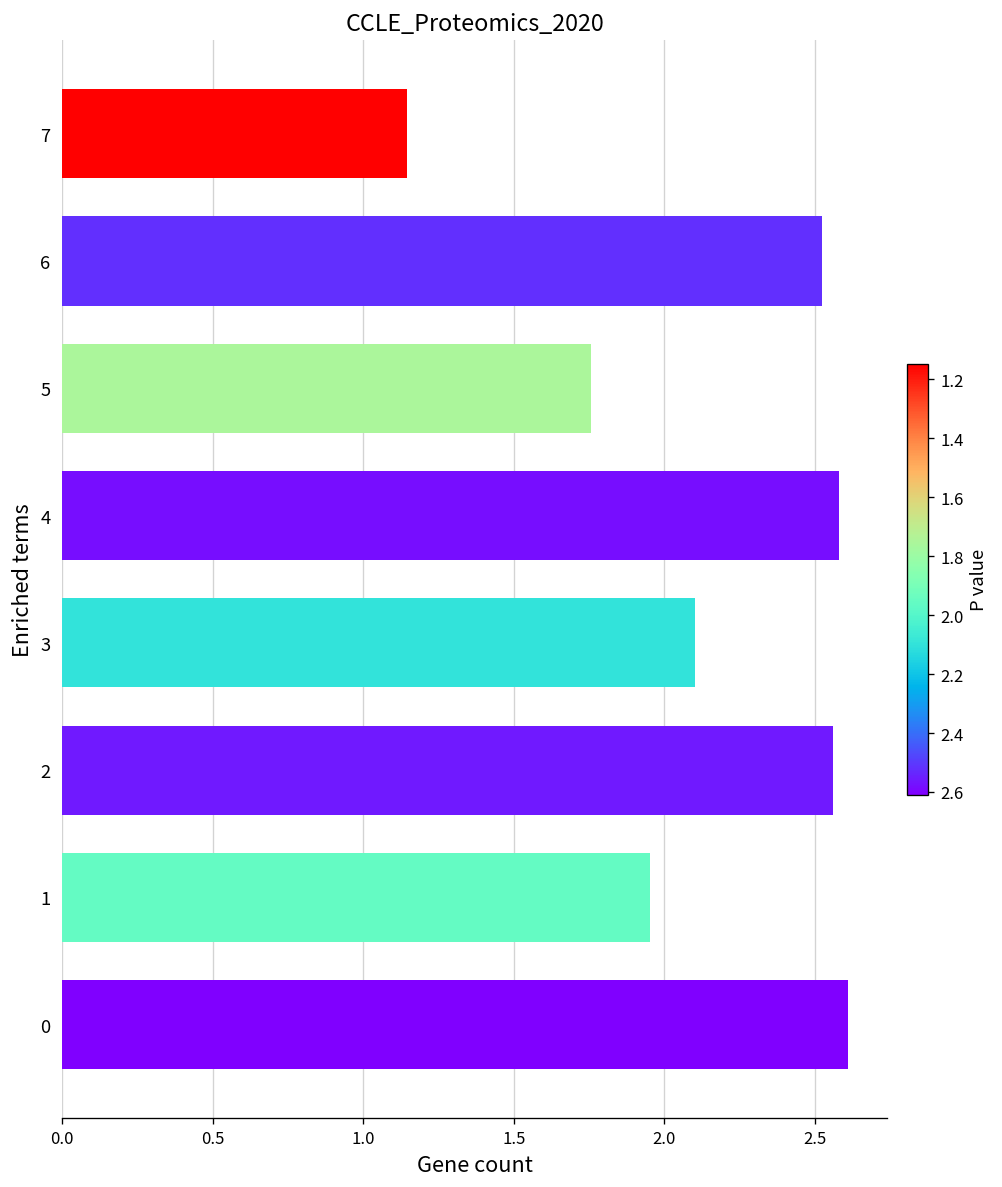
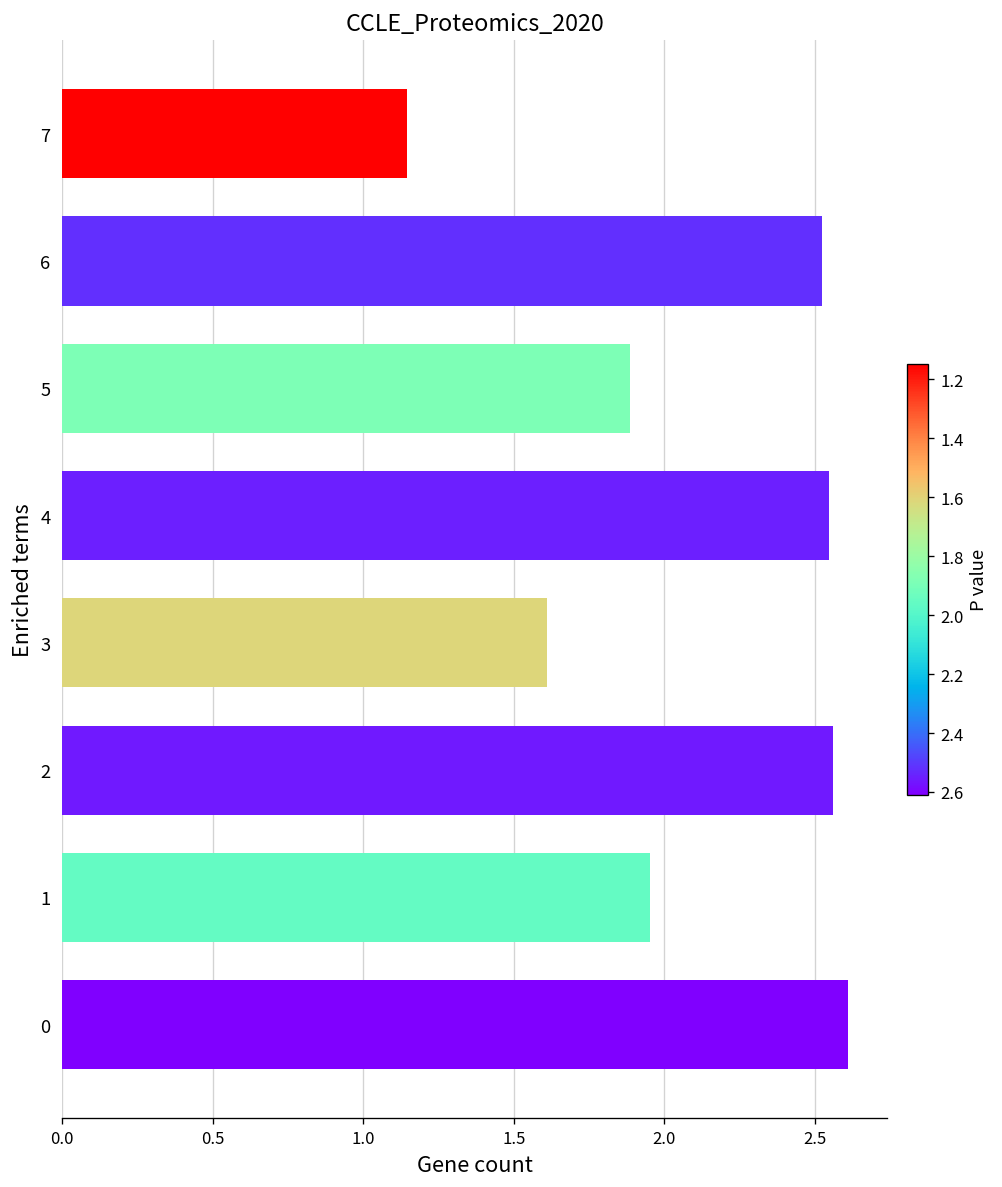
5: 1.76 -> 1.88
4: 2.58 -> 2.55
3: 2.10 -> 1.61
